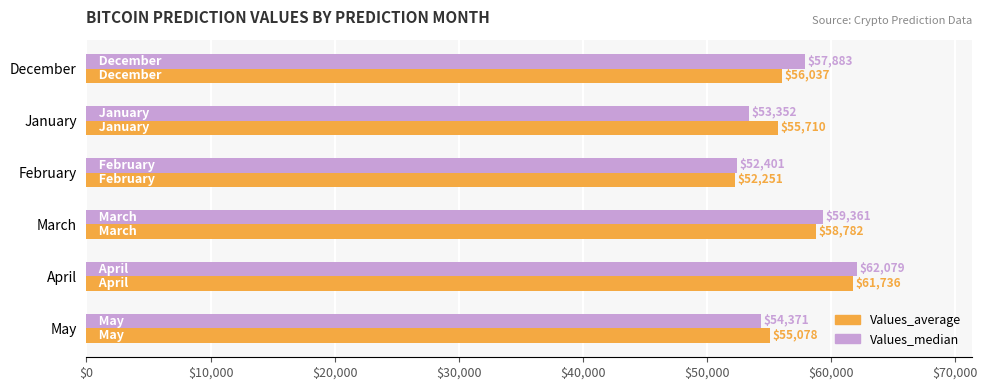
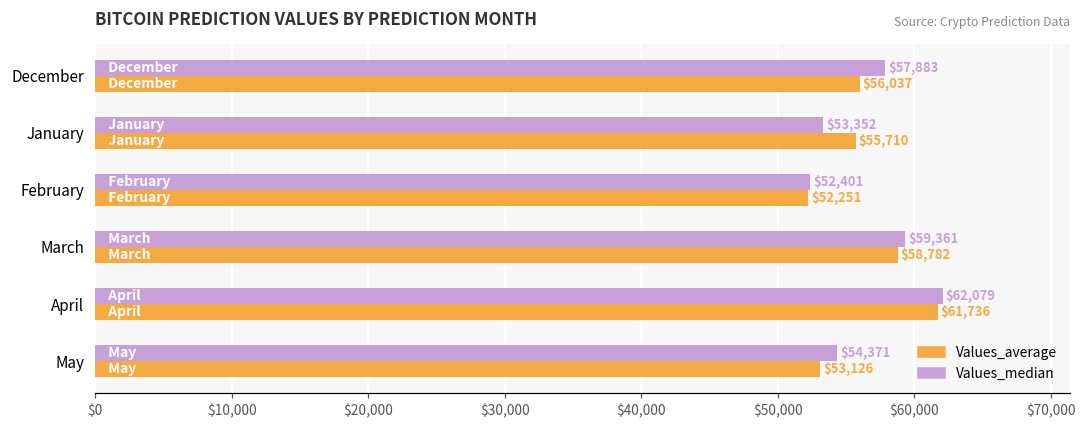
Values_average, May: $55,078 -> $53,126
